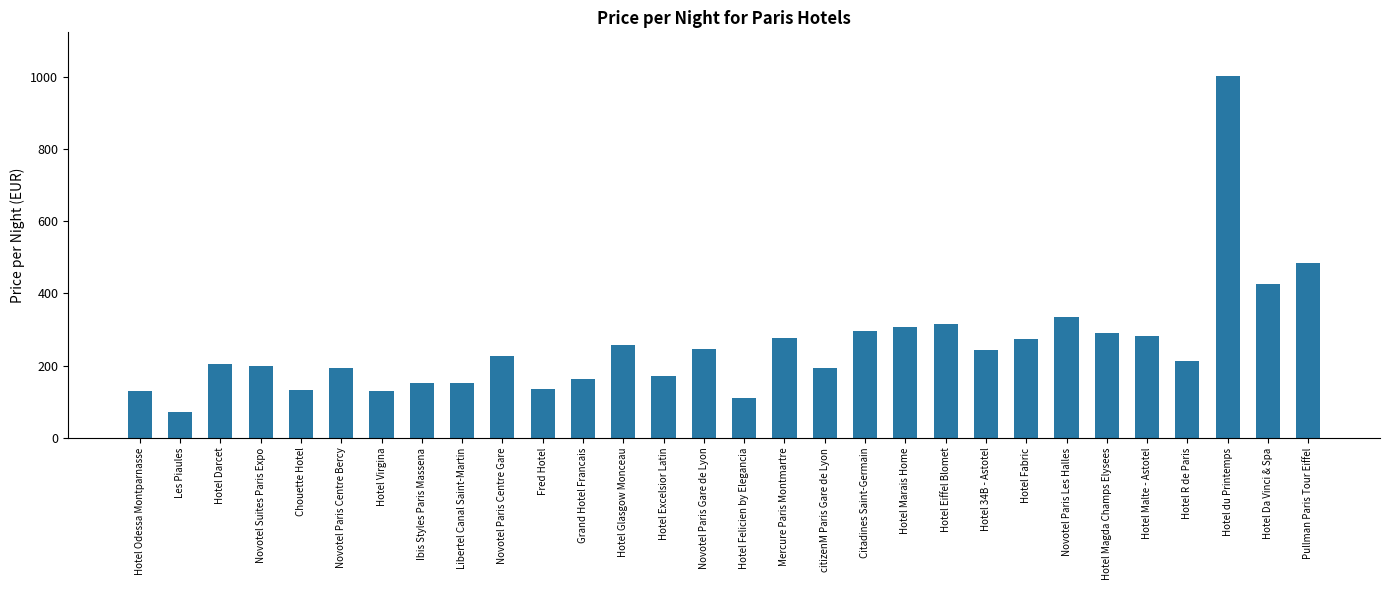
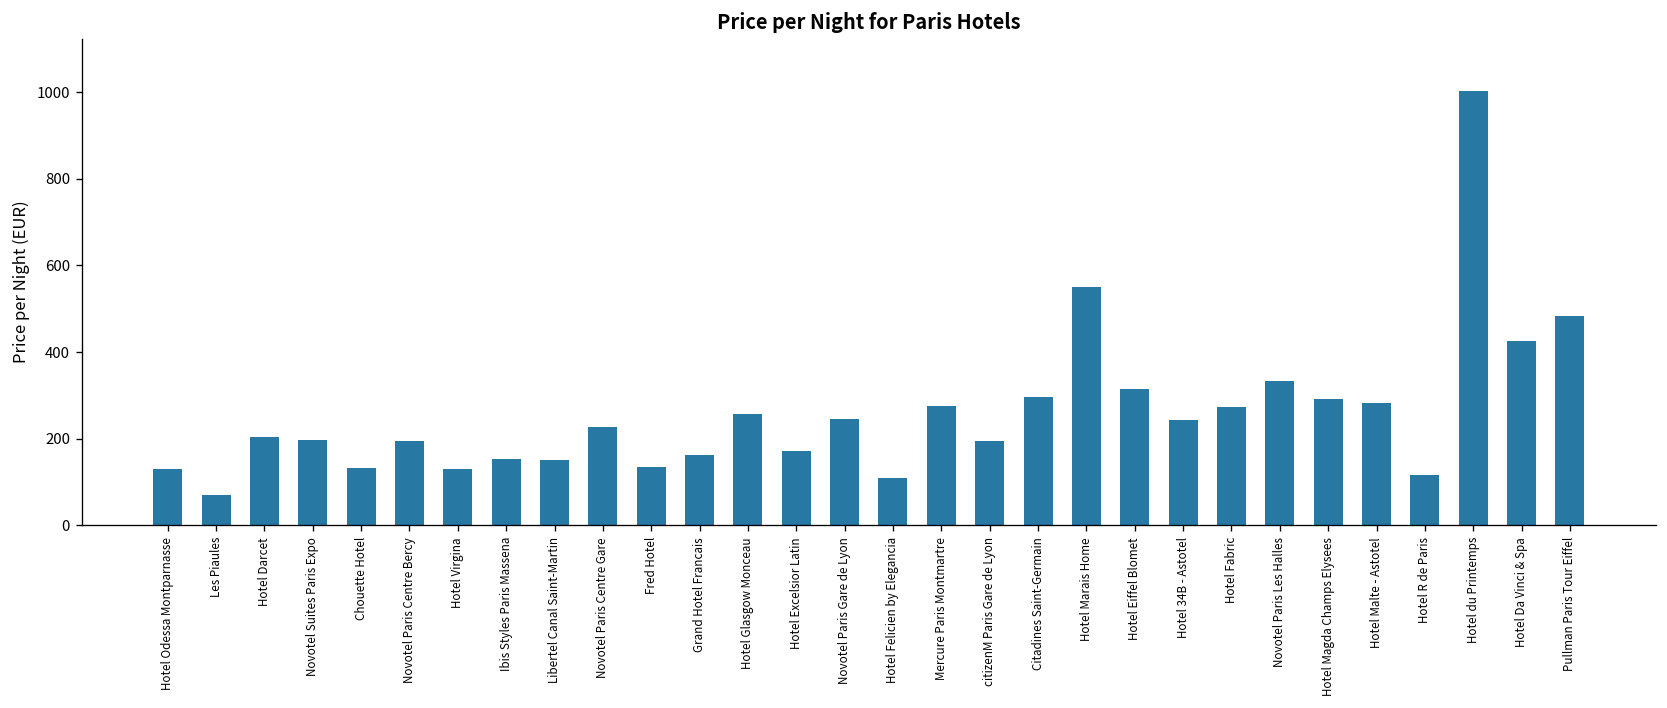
Hotel Marais Home: 310 -> 550
Hotel R de Paris: 210 -> 120
